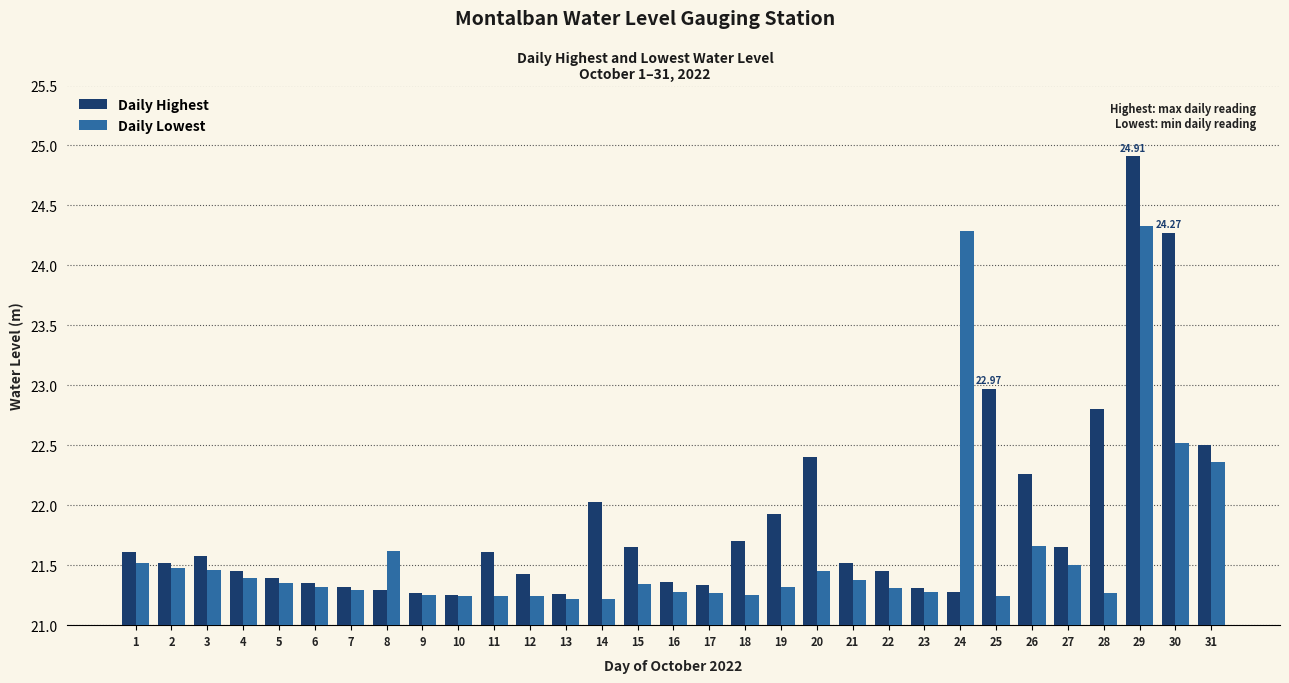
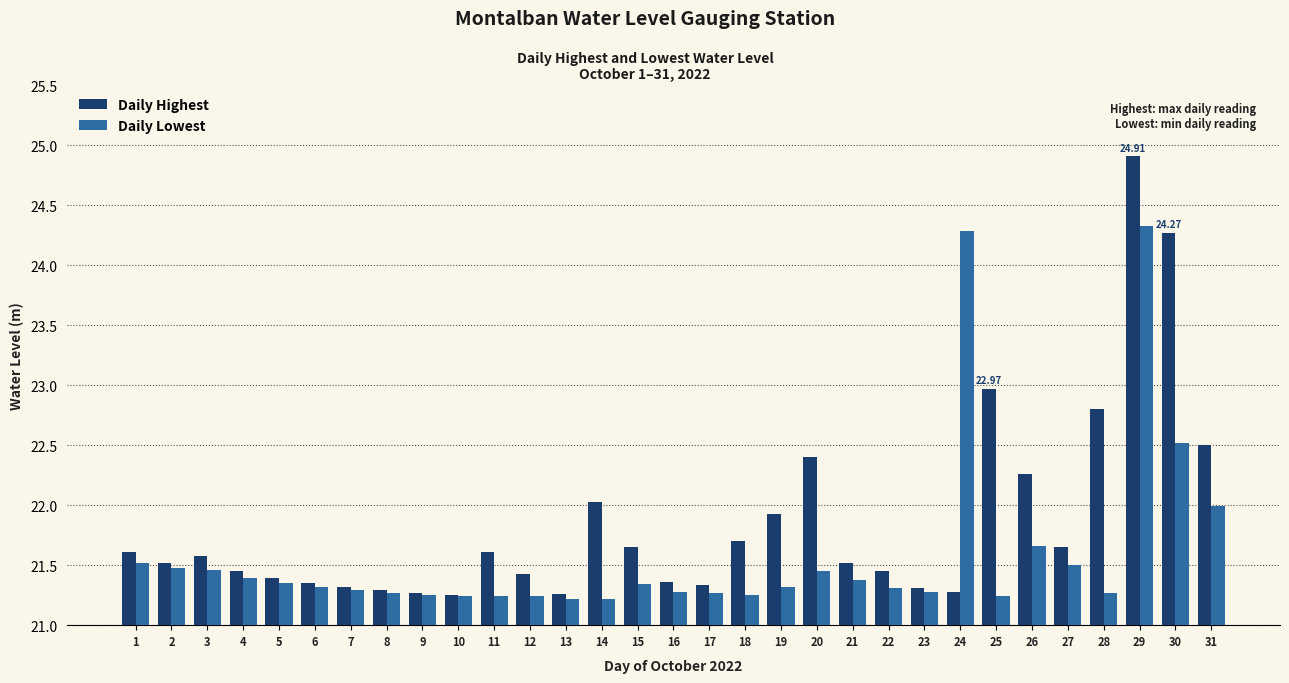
Daily Lowest, 8: 21.62 -> 21.27
Daily Lowest, 31: 22.36 -> 21.99
